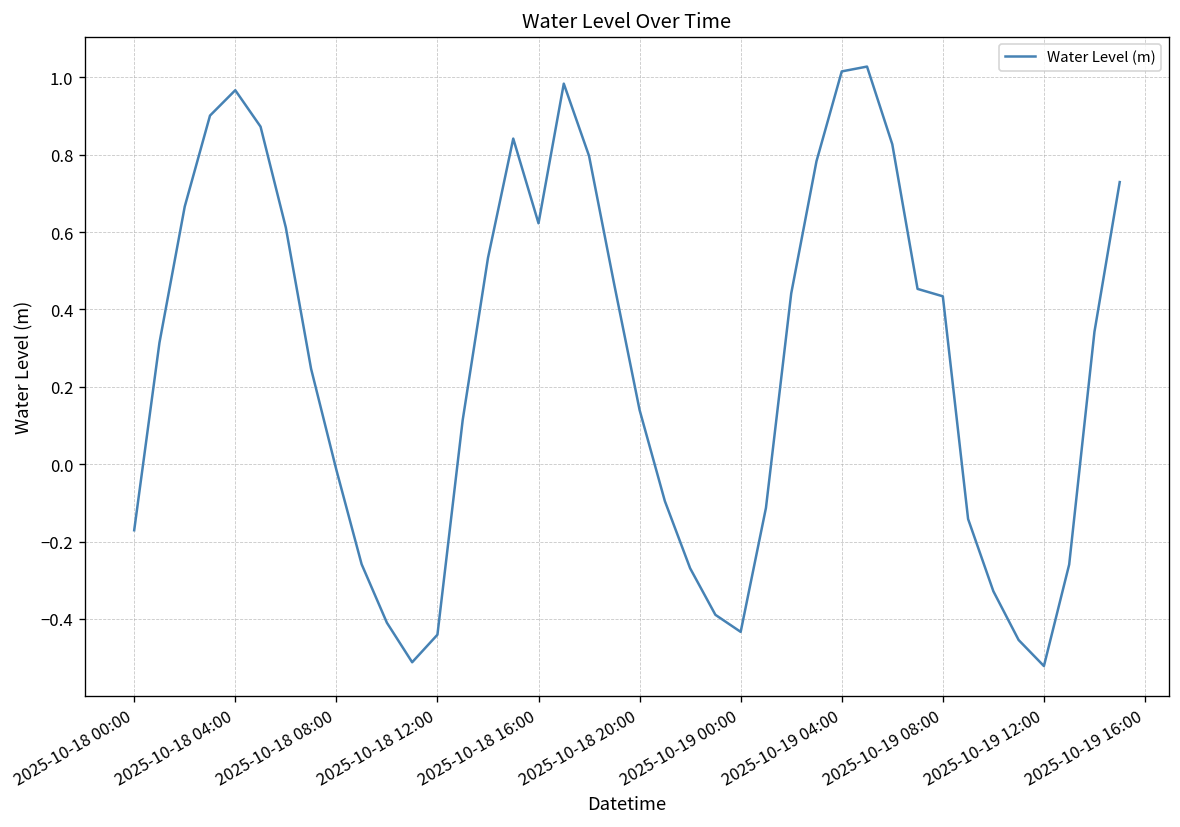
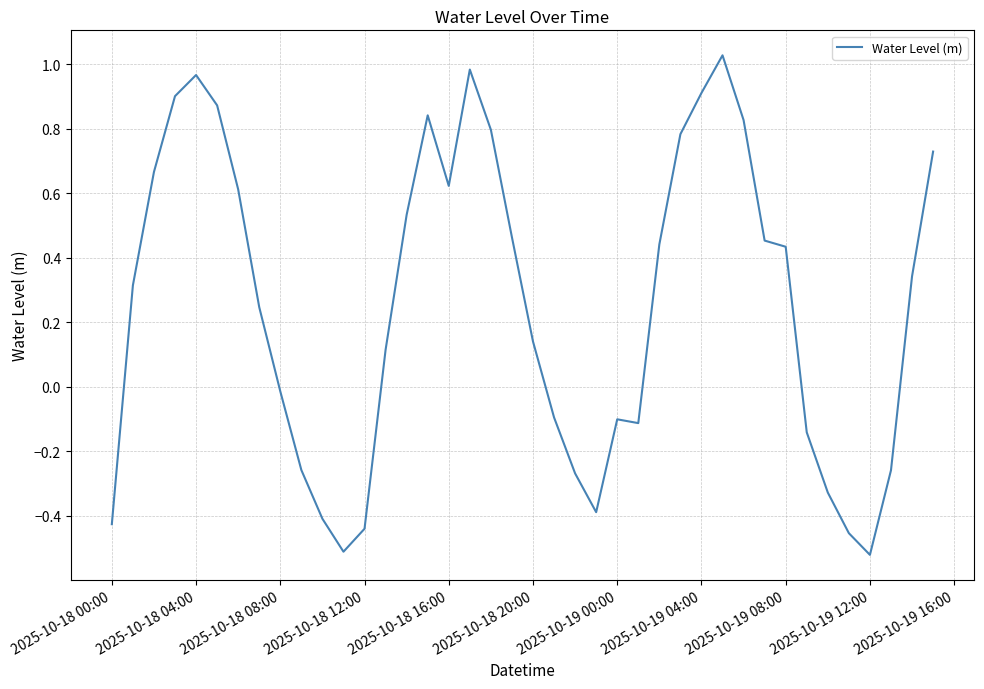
2025-10-18 00:00: -0.17 -> -0.43
2025-10-19 00:00: -0.43 -> -0.10
2025-10-19 04:00: 1.02 -> 0.91
